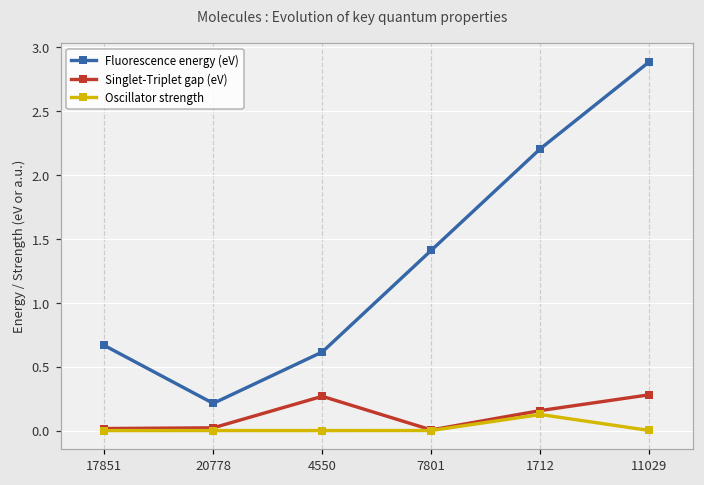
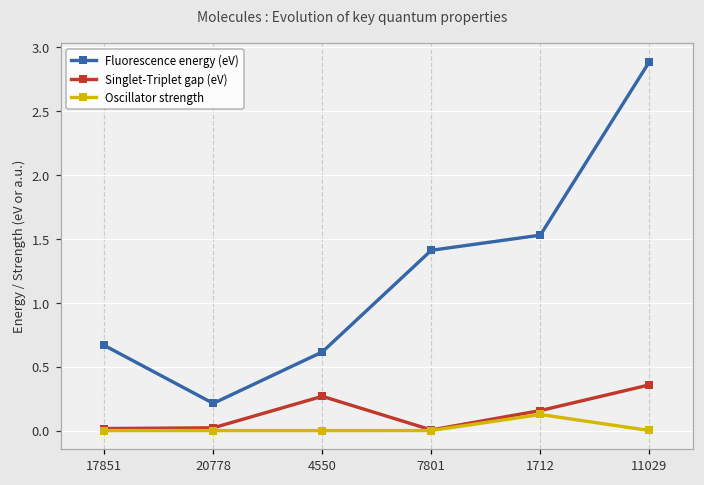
Fluorescence energy (eV), 1712: 2.21 -> 1.53
Singlet-Triplet gap (eV), 11029: 0.28 -> 0.36
